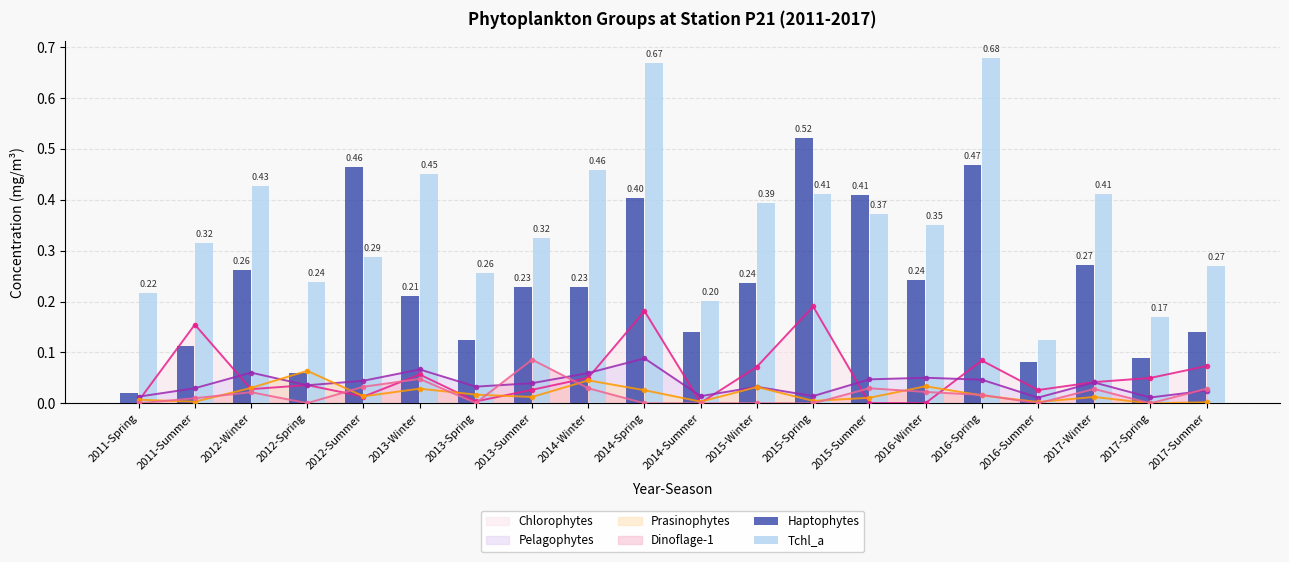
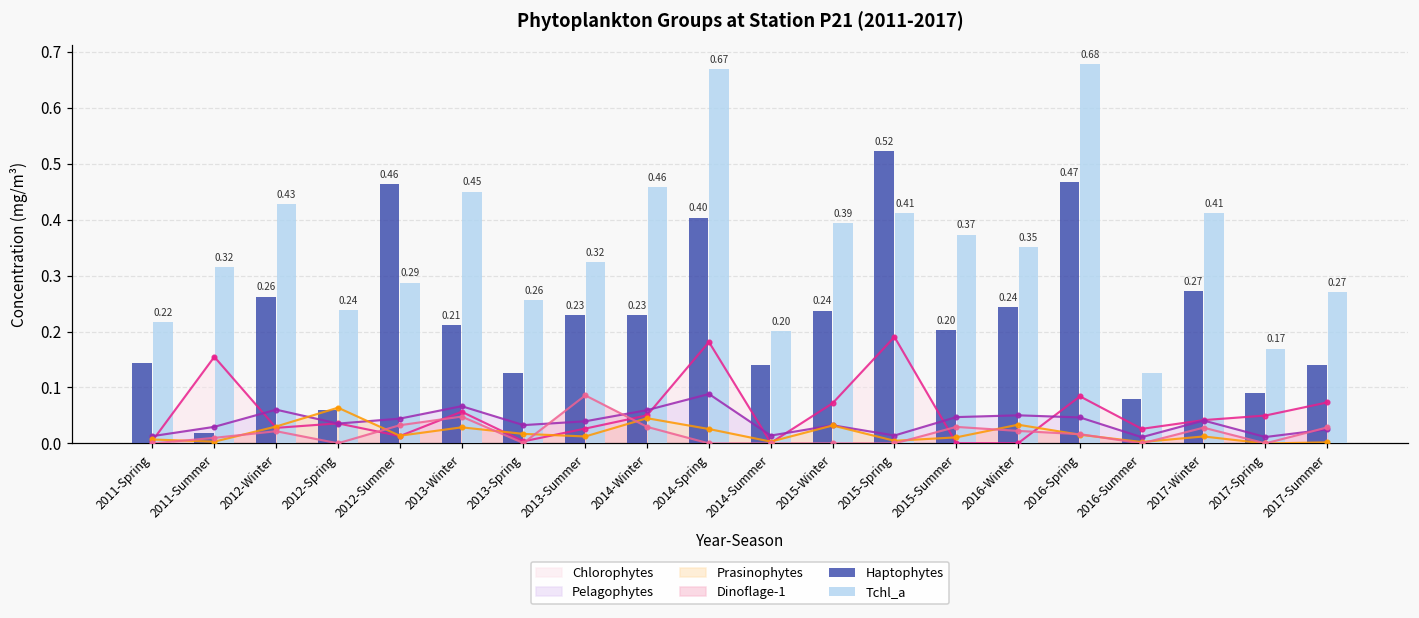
Haptophytes, 2011-Spring: 0.02 -> 0.14
Haptophytes, 2011-Summer: 0.11 -> 0.02
Haptophytes, 2015-Summer: 0.41 -> 0.20
